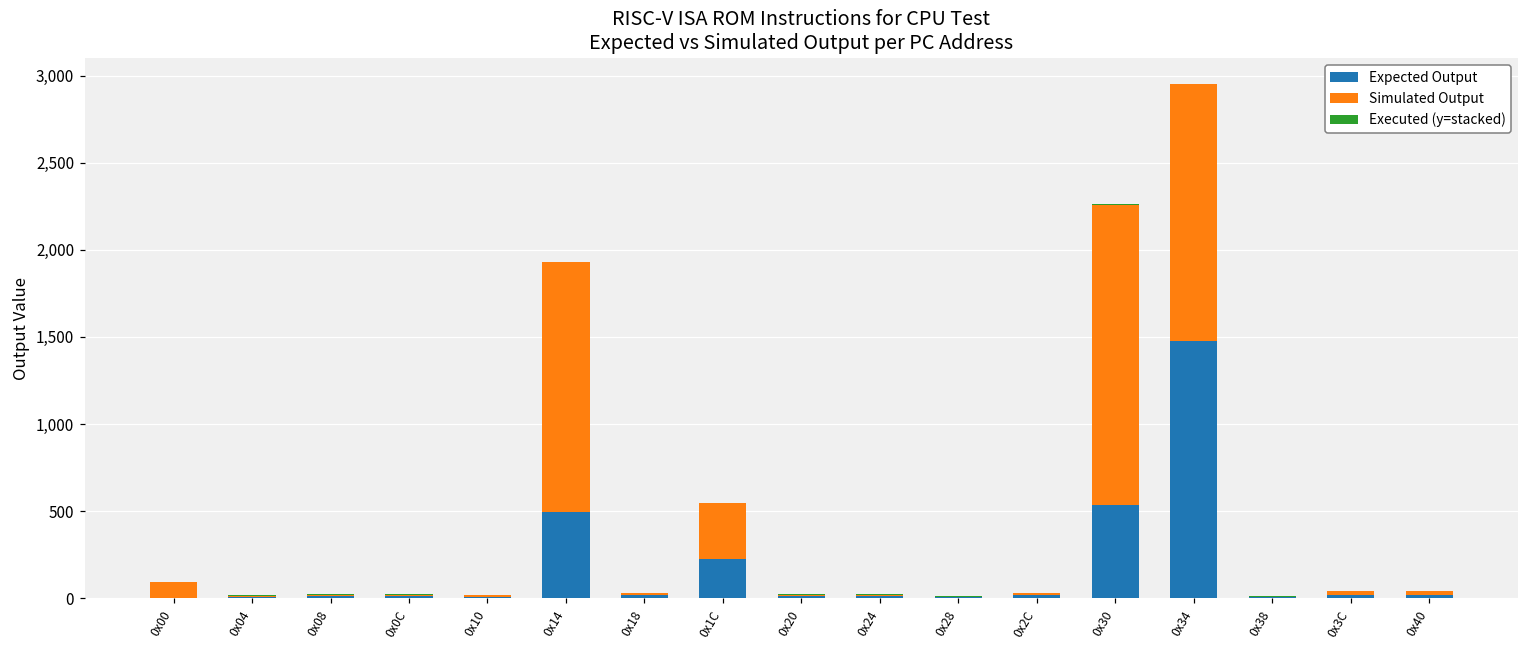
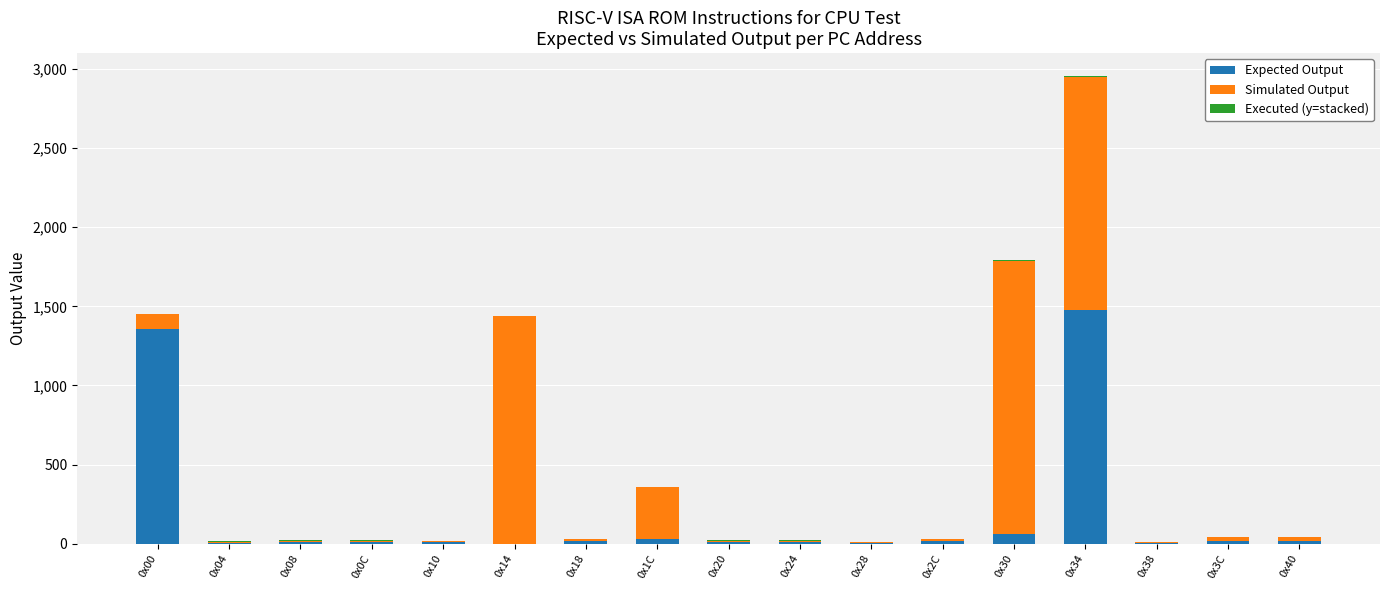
Expected Output, 0x00: 0 -> 1,360
Expected Output, 0x14: 490 -> 0
Expected Output, 0x1C: 220 -> 30
Expected Output, 0x30: 540 -> 60
